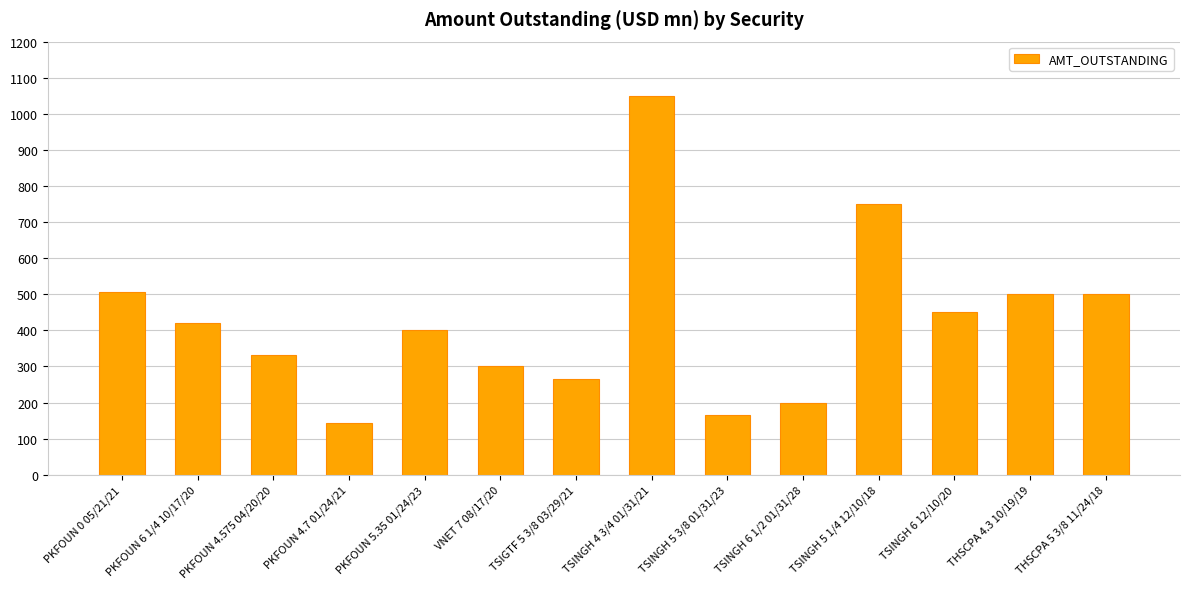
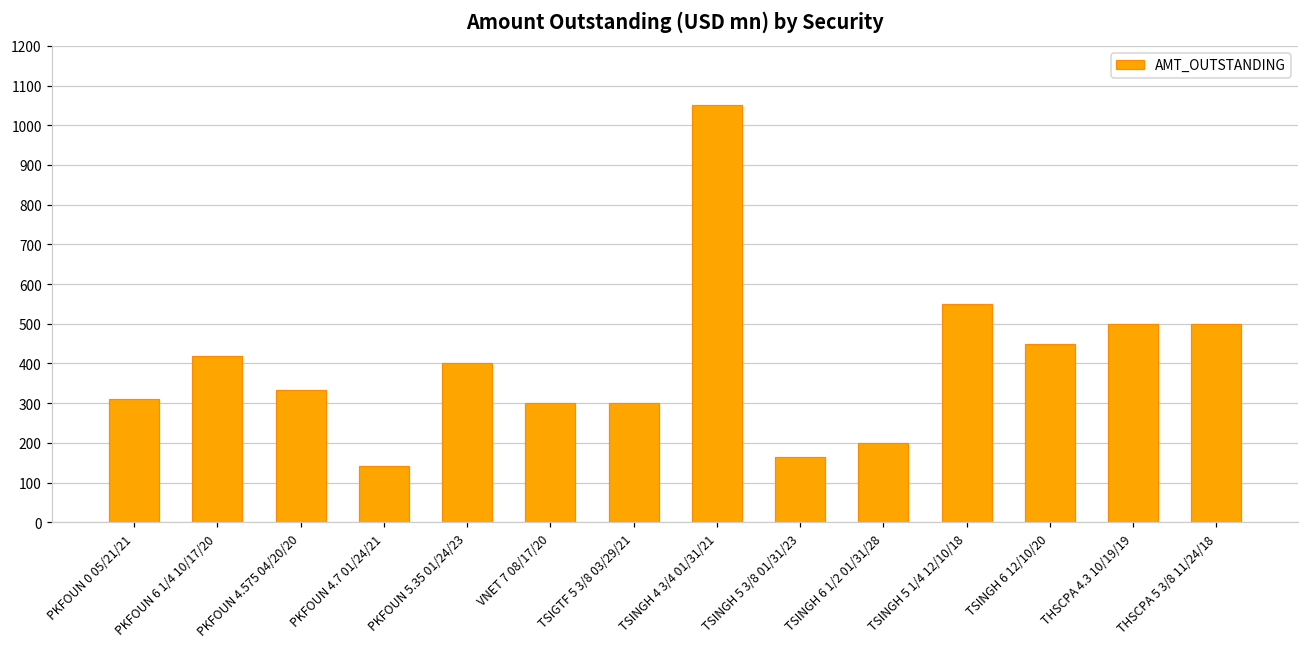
PKFOUN 0 05/21/21: 510 -> 310
TSIGTF 5 3/8 03/29/21: 260 -> 300
TSINGH 5 1/4 12/10/18: 750 -> 550
